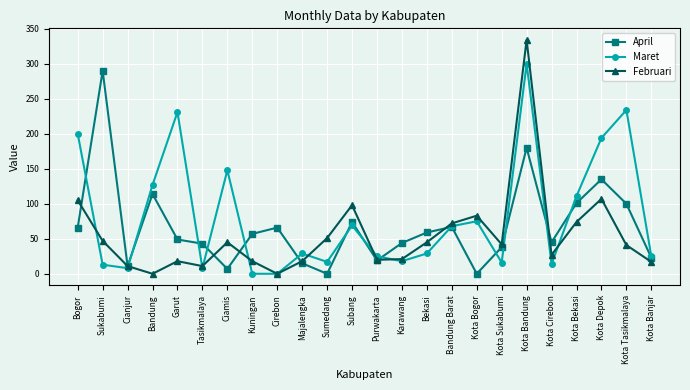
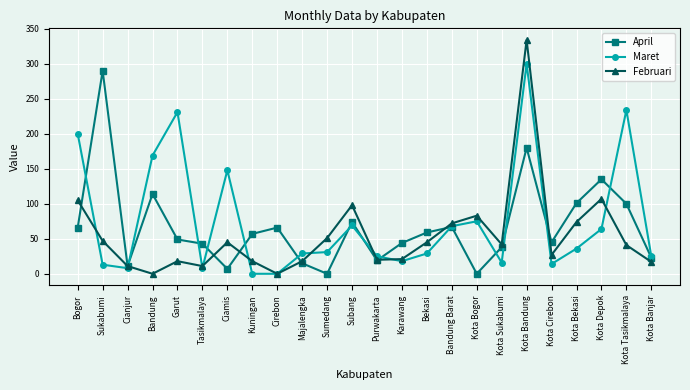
Maret, Bandung: 130 -> 170
Maret, Sumedang: 20 -> 30
Maret, Kota Bekasi: 110 -> 40
Maret, Kota Depok: 190 -> 60
